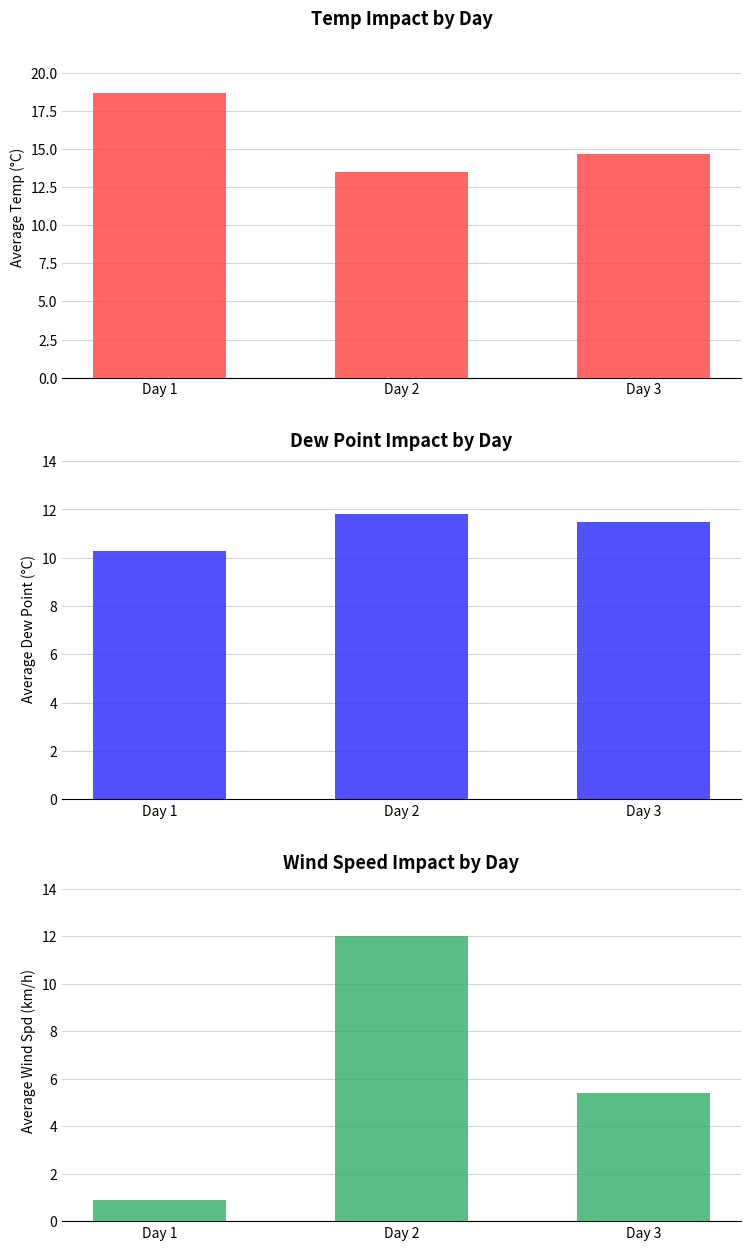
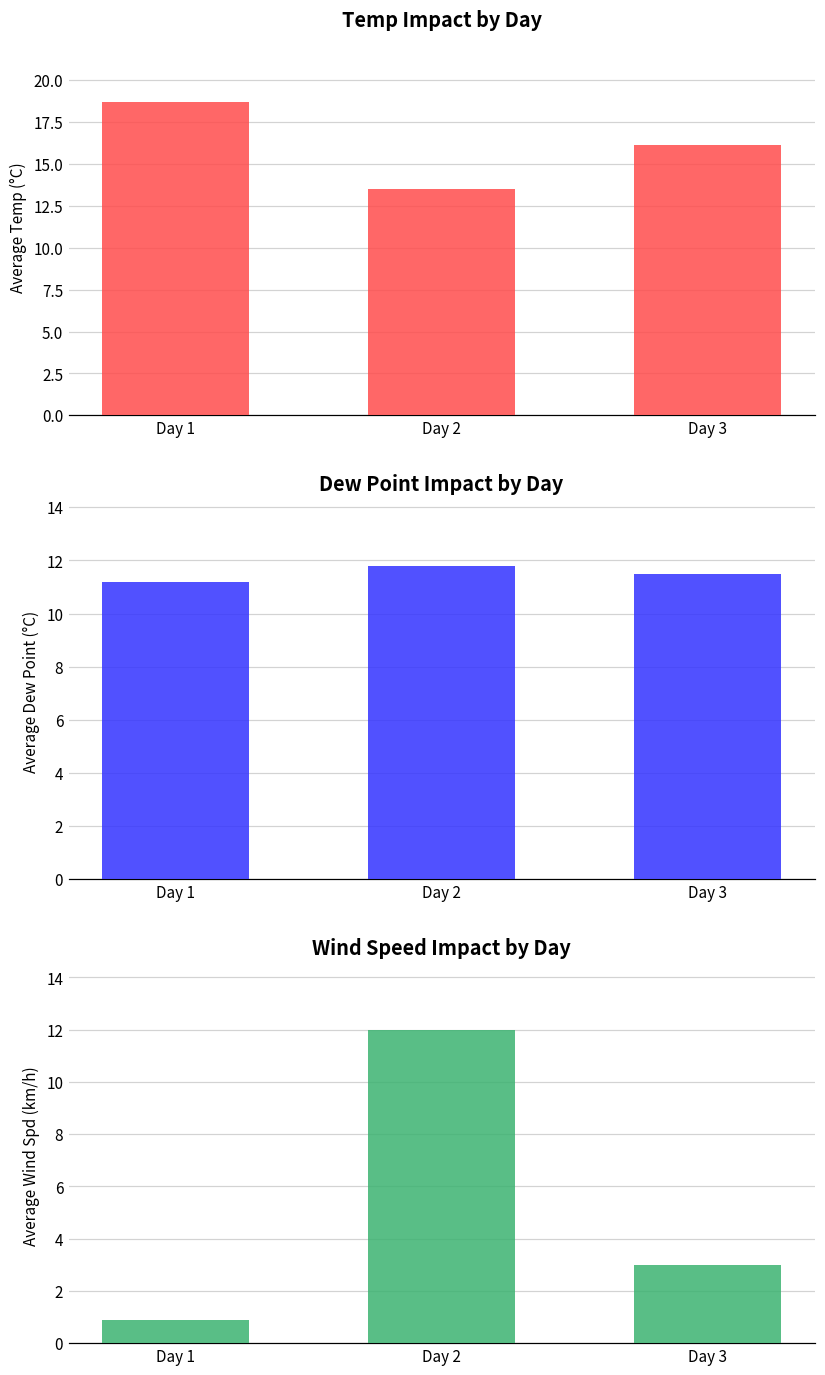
Temp Impact by Day, Day 3: 14.7 -> 16.1
Dew Point Impact by Day, Day 1: 10.3 -> 11.2
Wind Speed Impact by Day, Day 3: 5.4 -> 3.0
